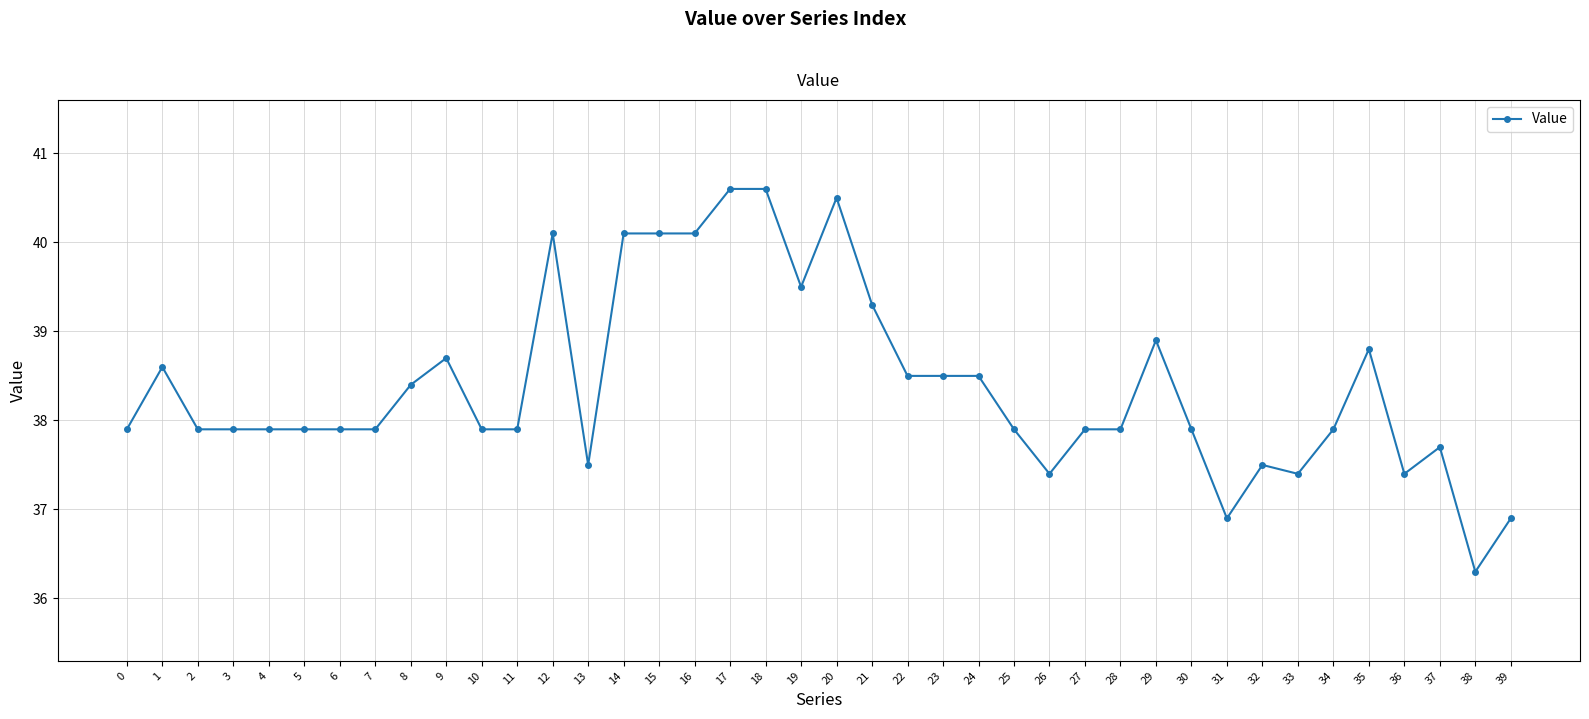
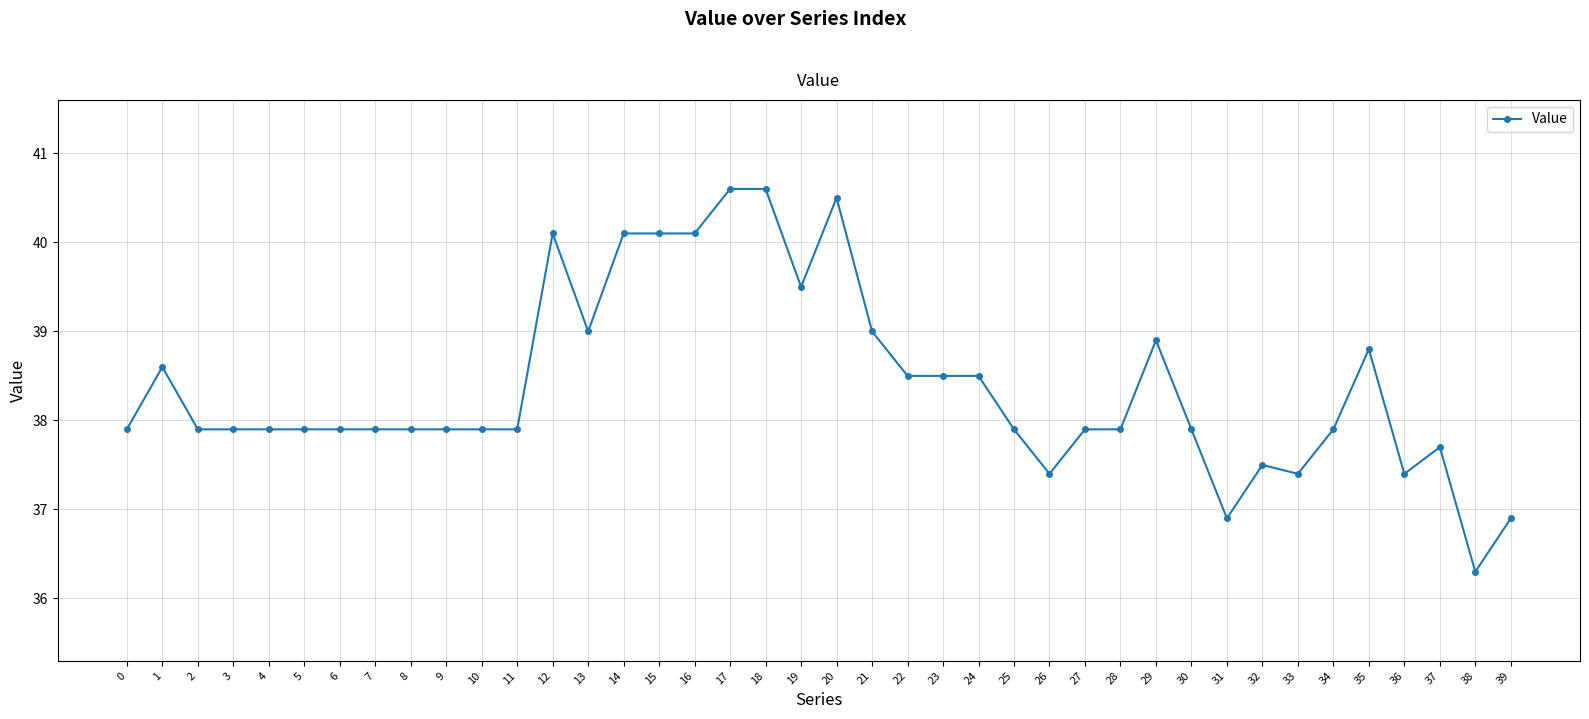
8: 38.4 -> 37.9
9: 38.7 -> 37.9
13: 37.5 -> 39.0
21: 39.3 -> 39.0
